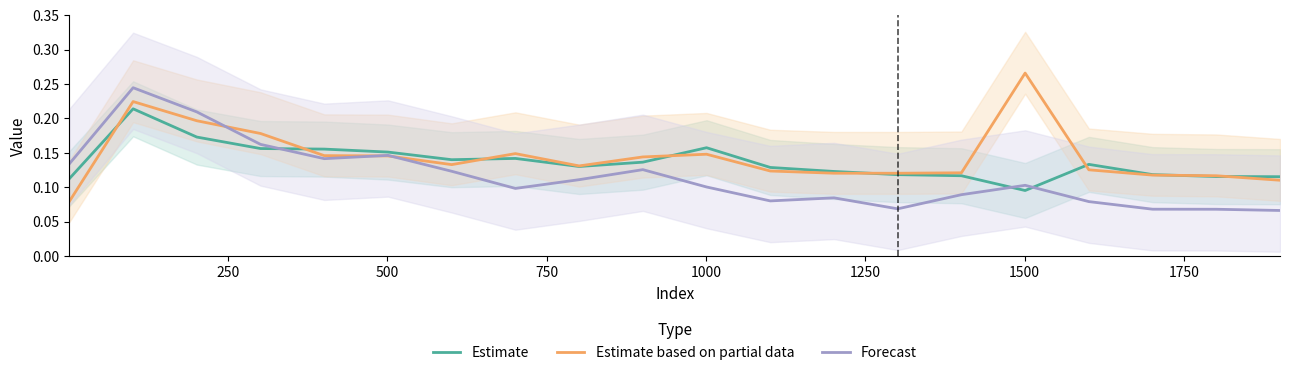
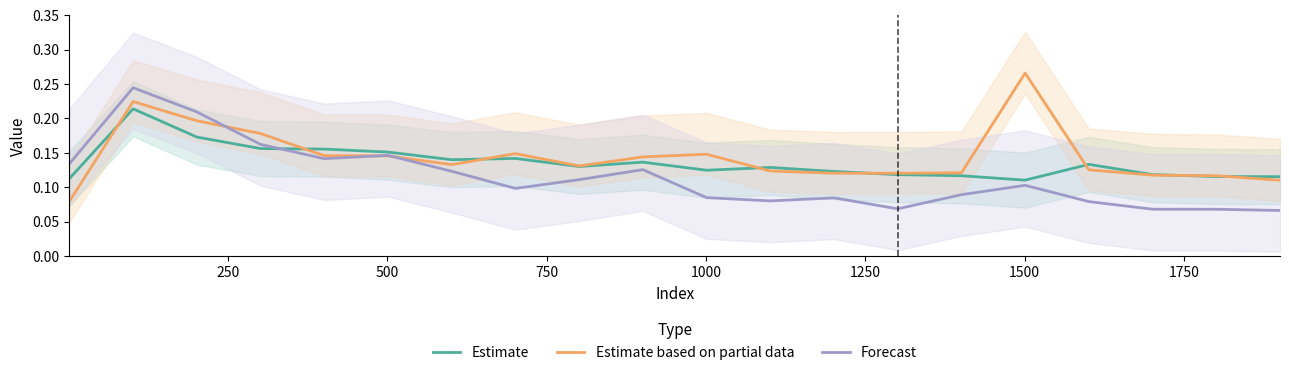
Estimate, 1000: 0.16 -> 0.12
Forecast, 1000: 0.10 -> 0.08
Estimate, 1500: 0.10 -> 0.11
